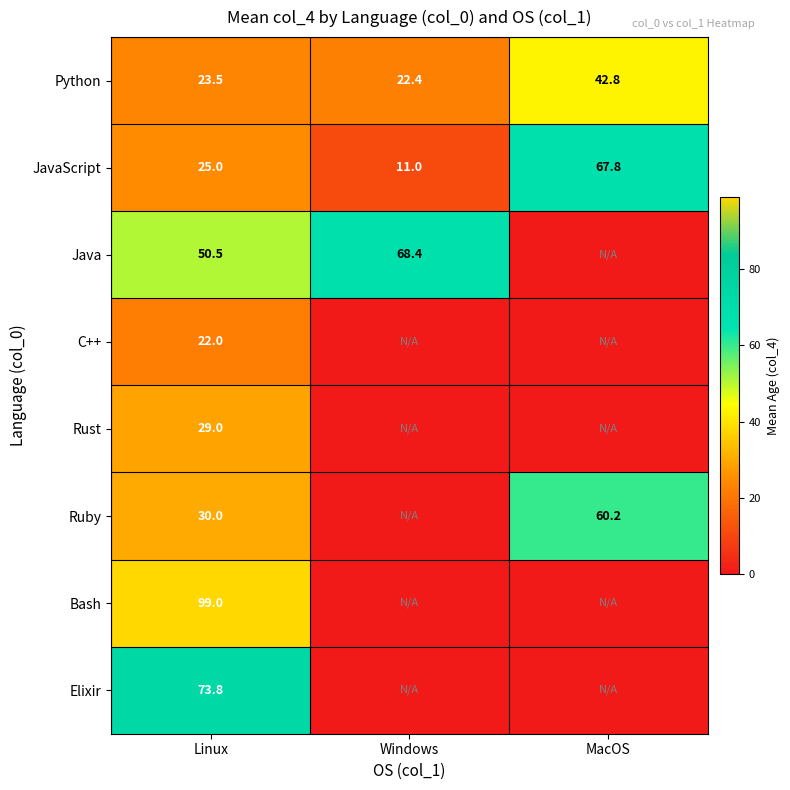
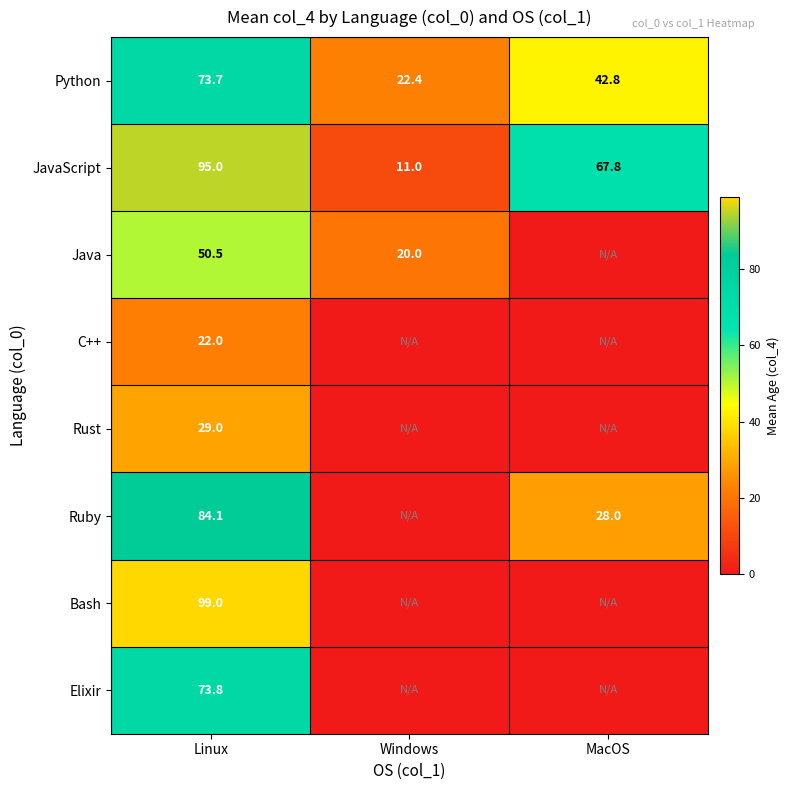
Python, Linux: 23.5 -> 73.7
JavaScript, Linux: 25.0 -> 95.0
Java, Windows: 68.4 -> 20.0
Ruby, Linux: 30.0 -> 84.1
Ruby, MacOS: 60.2 -> 28.0
